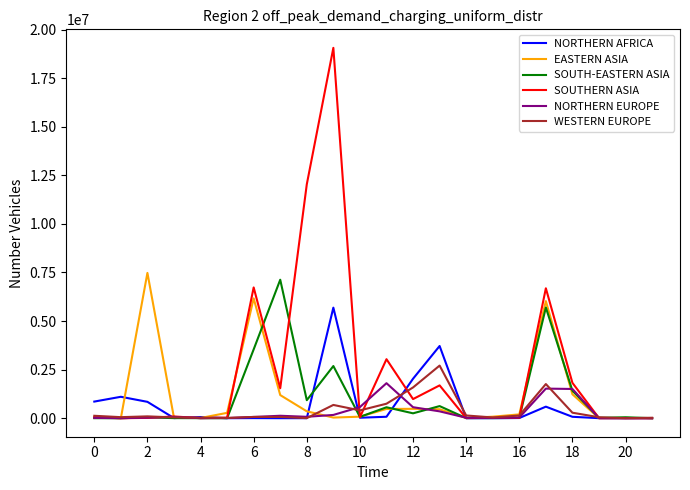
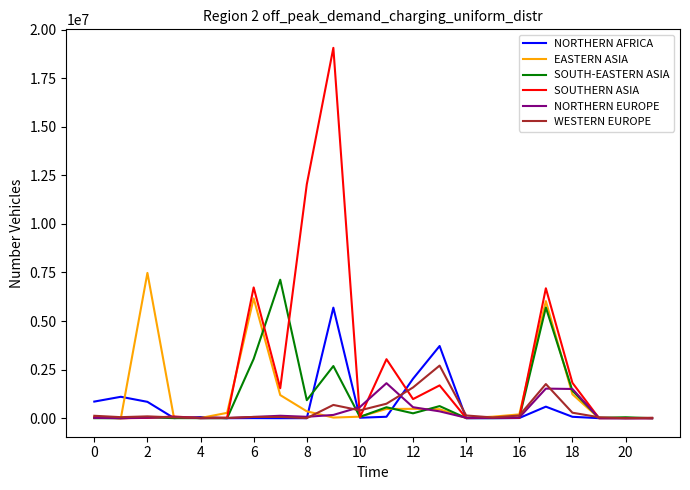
SOUTH-EASTERN ASIA, 6: 3500000 -> 3100000
